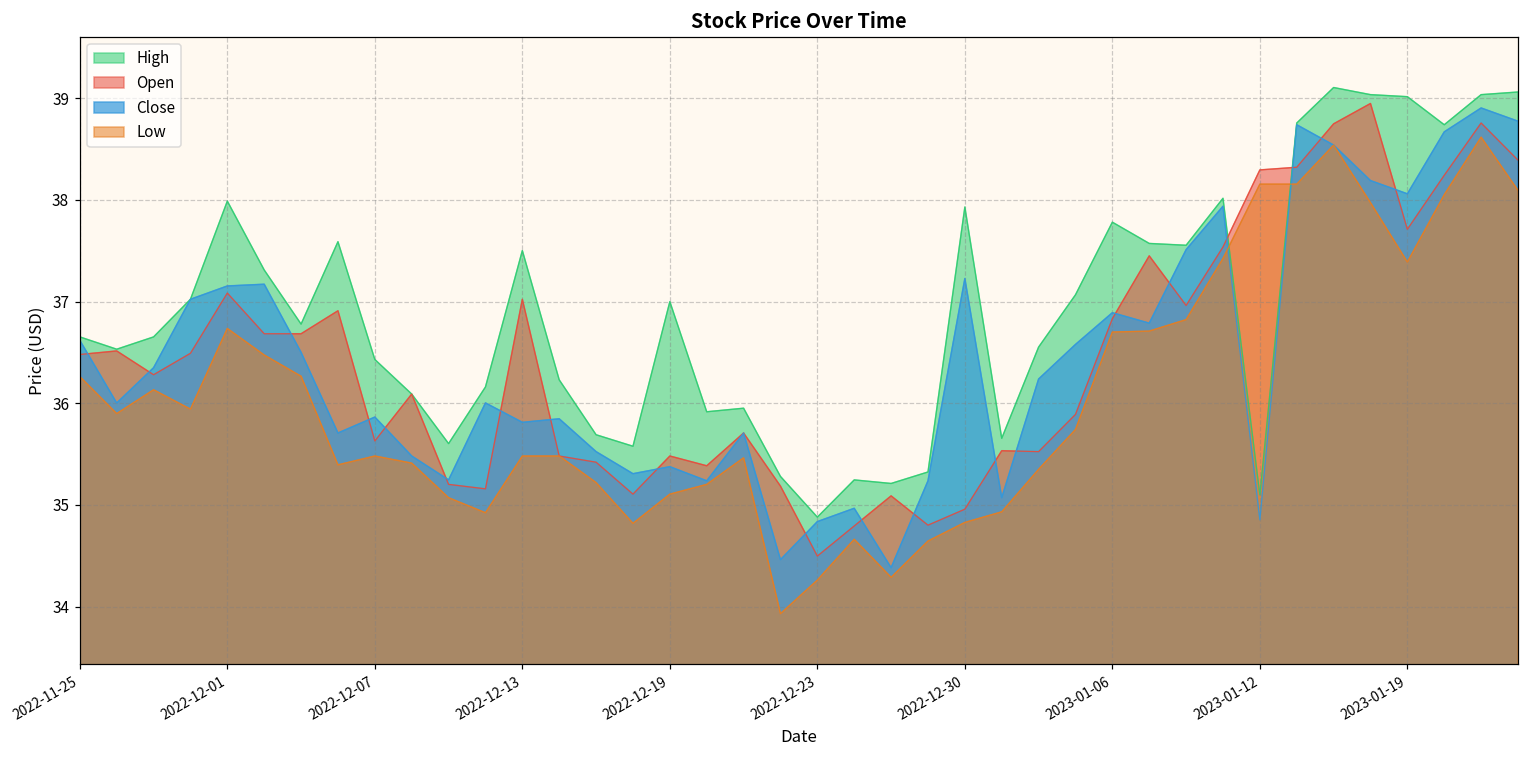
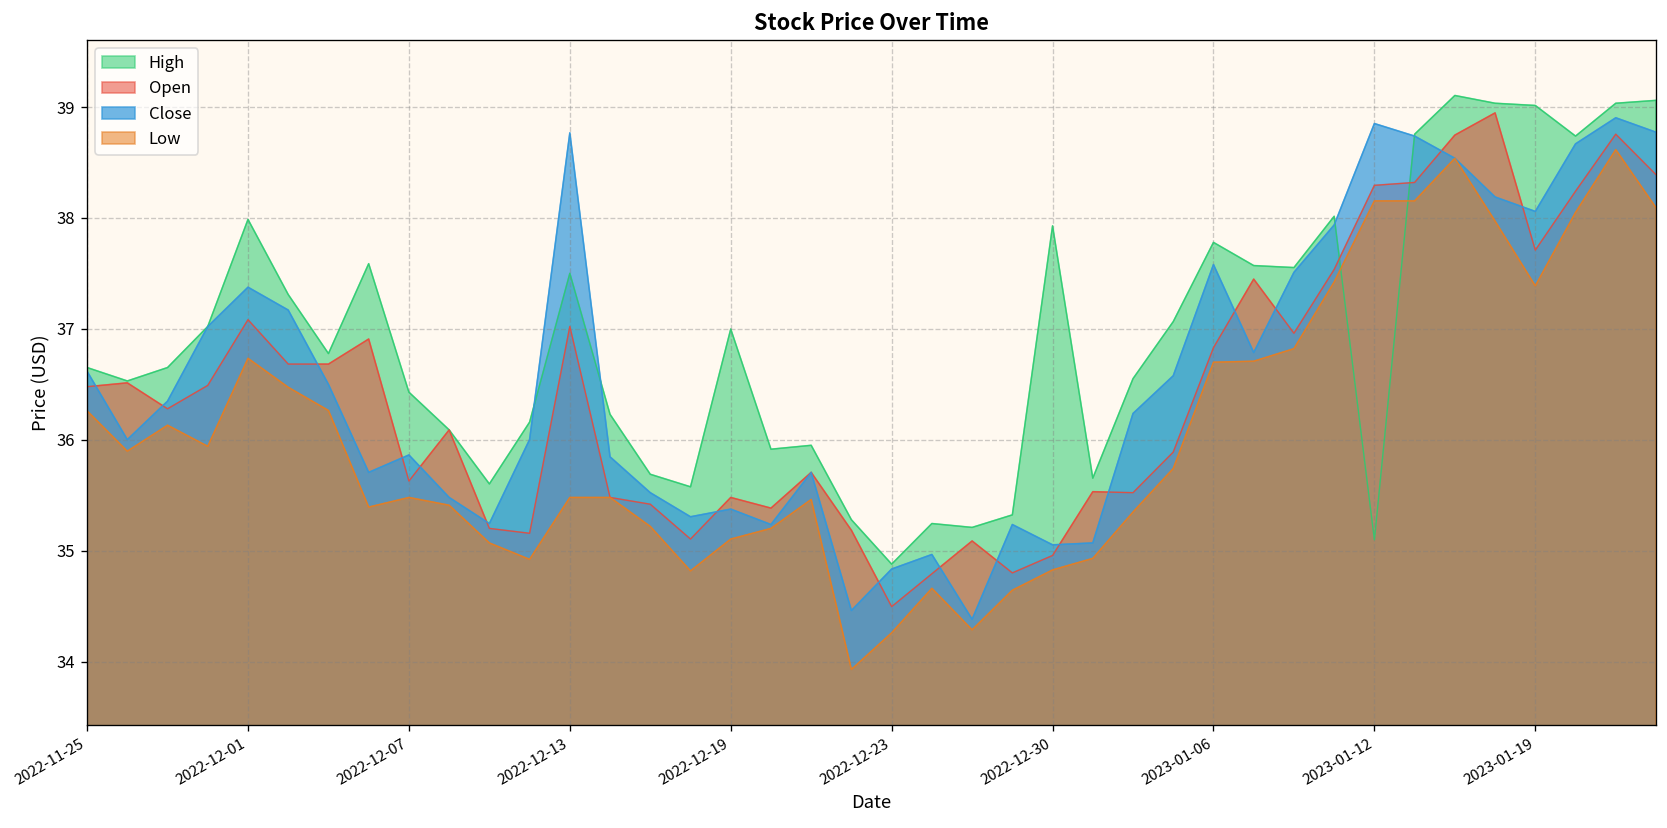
Close, 2022-12-01: 37.2 -> 37.4
Close, 2022-12-13: 35.8 -> 38.8
Close, 2022-12-30: 37.2 -> 35.1
Close, 2023-01-06: 36.9 -> 37.6
Close, 2023-01-12: 34.9 -> 38.9
